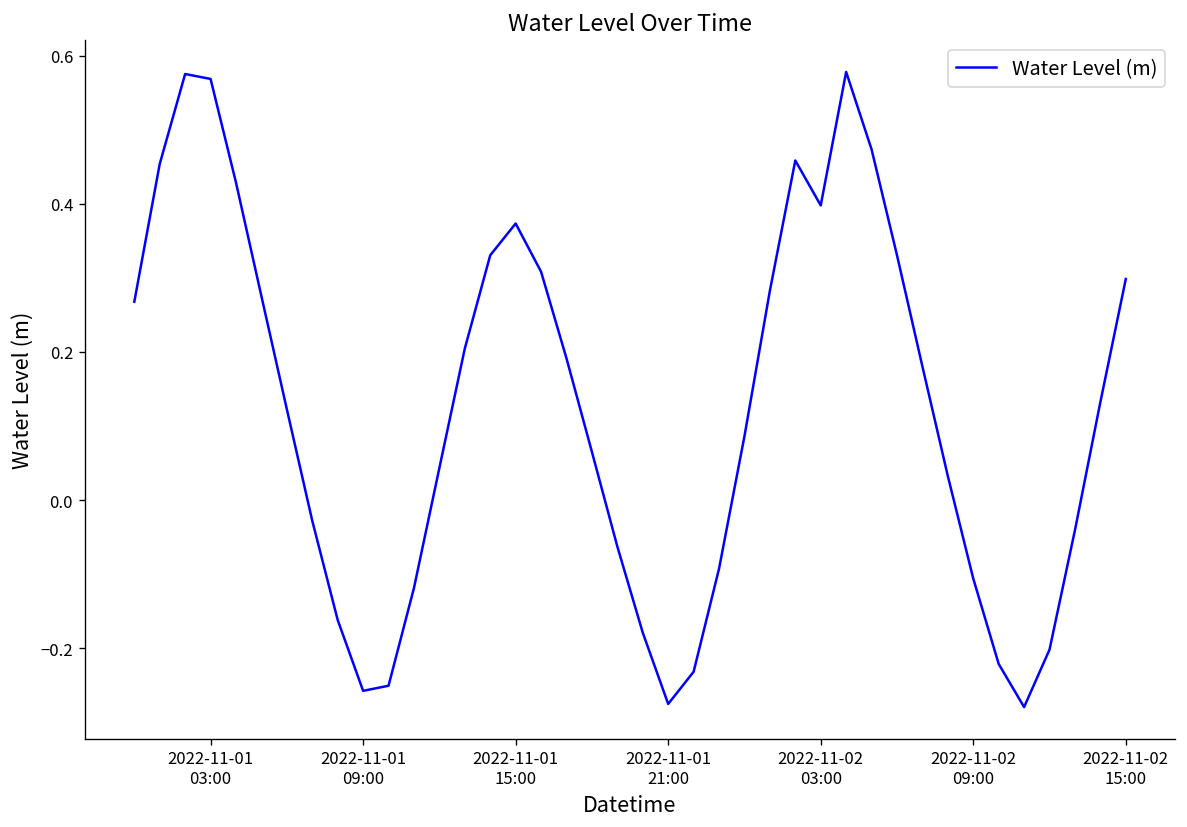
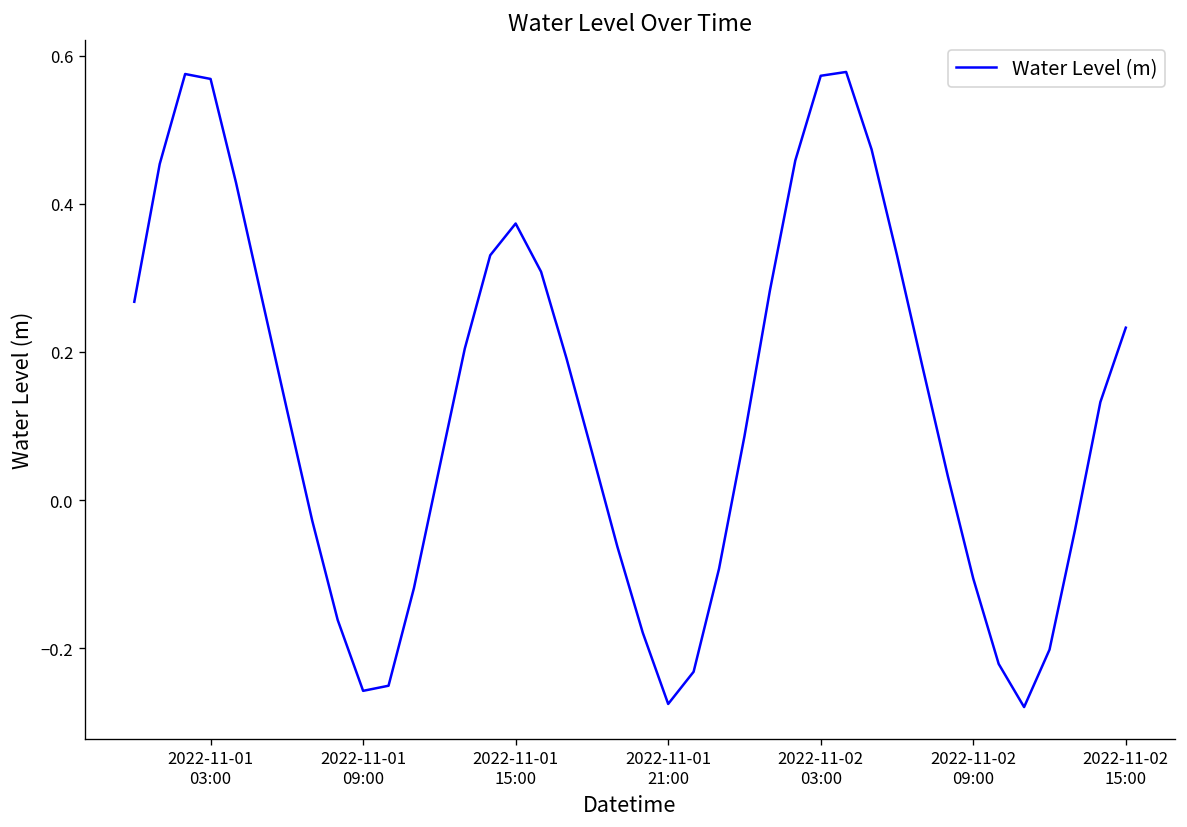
2022-11-02 03:00: 0.40 -> 0.57
2022-11-02 15:00: 0.30 -> 0.23
